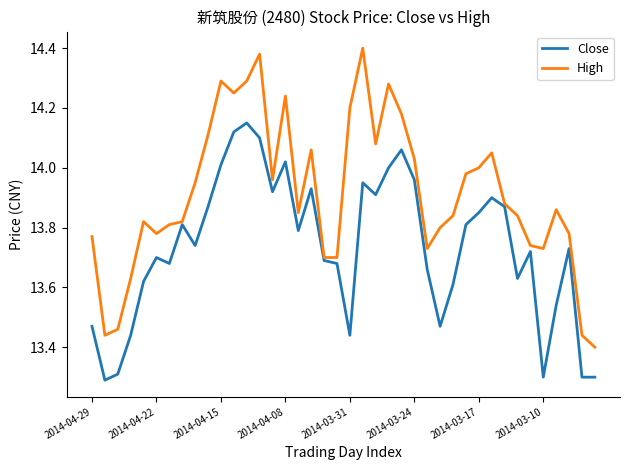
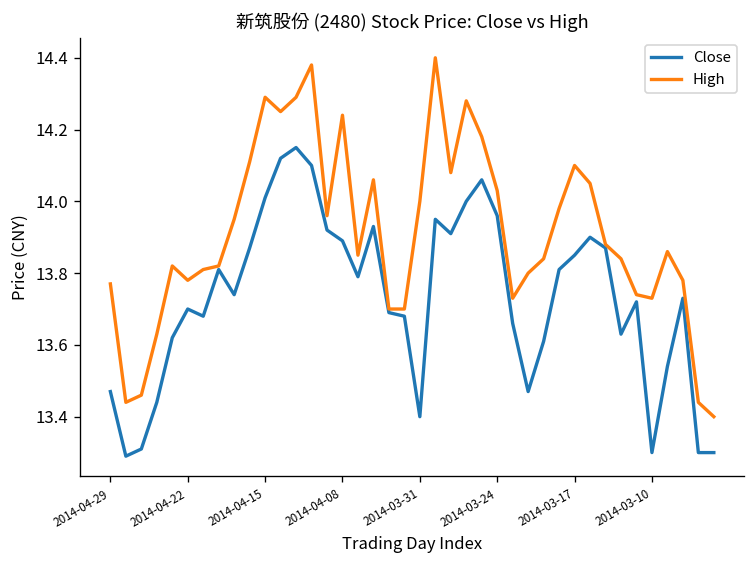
Close, 2014-04-08: 14.02 -> 13.89
Close, 2014-03-31: 13.44 -> 13.40
High, 2014-03-31: 14.2 -> 14.0
High, 2014-03-17: 14.0 -> 14.1
